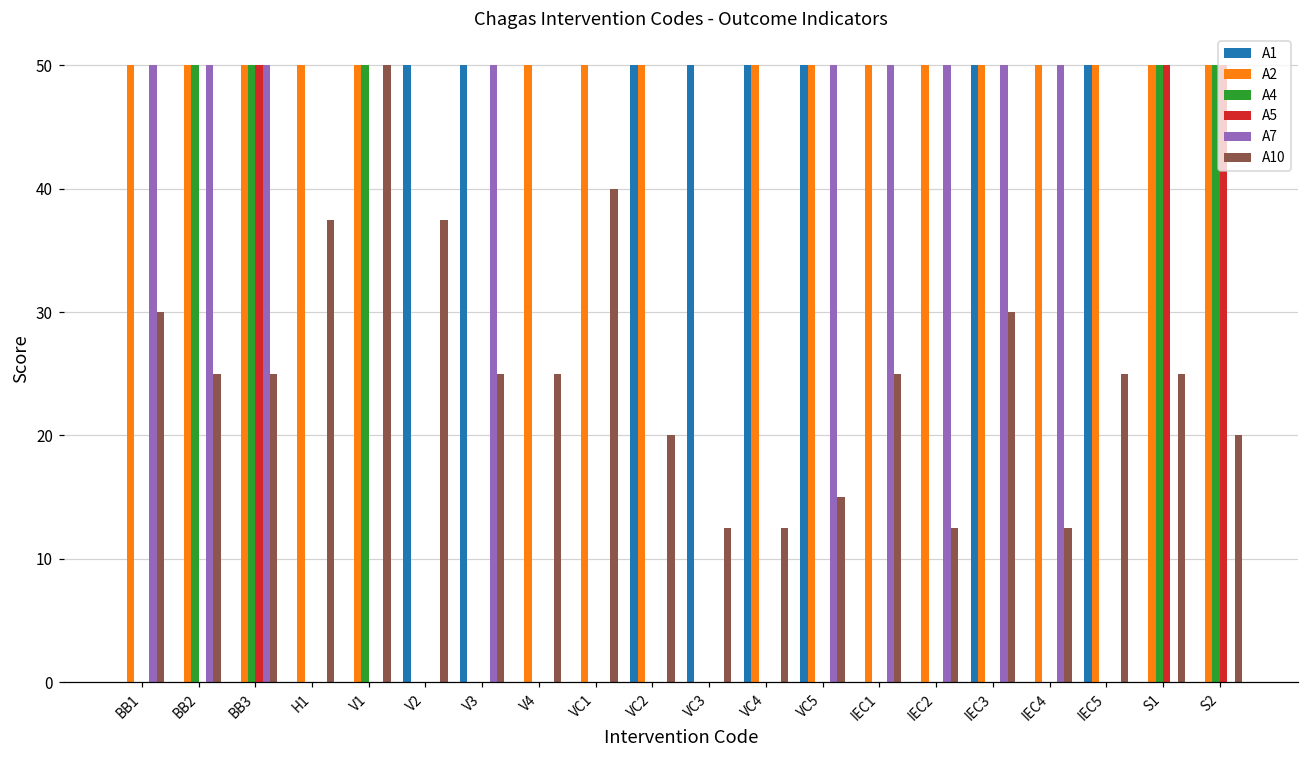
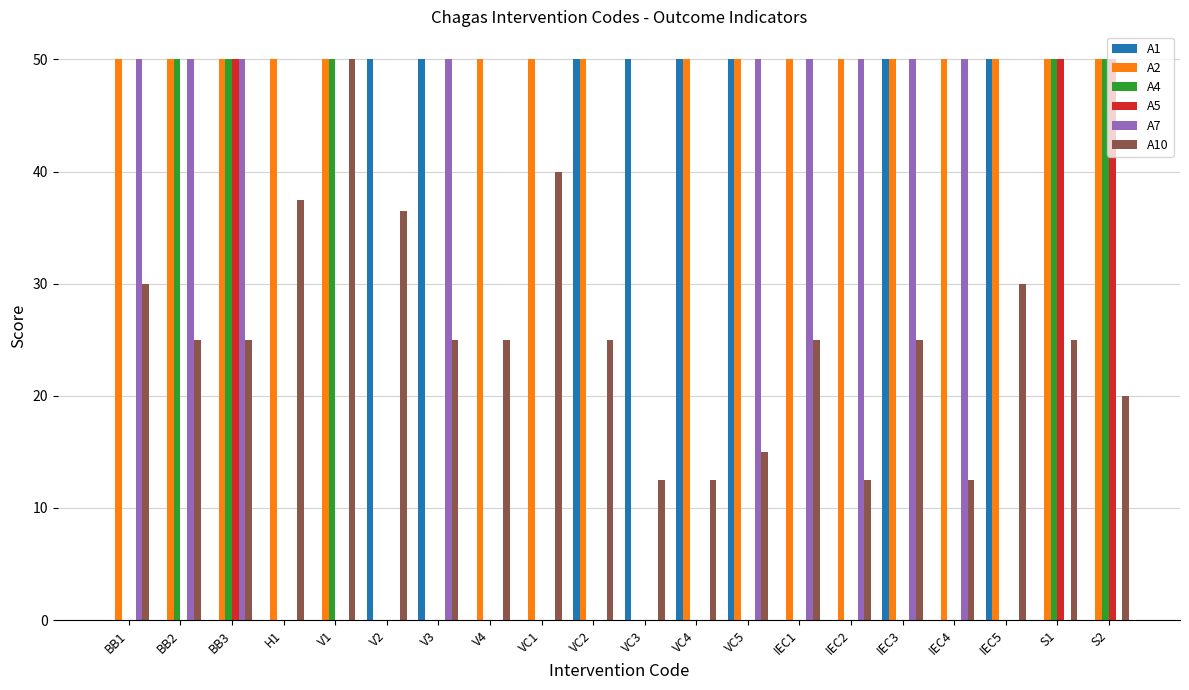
A10, V2: 37.5 -> 36.5
A10, VC2: 20.0 -> 25.0
A10, IEC3: 30.0 -> 25.0
A10, IEC5: 25.0 -> 30.0
